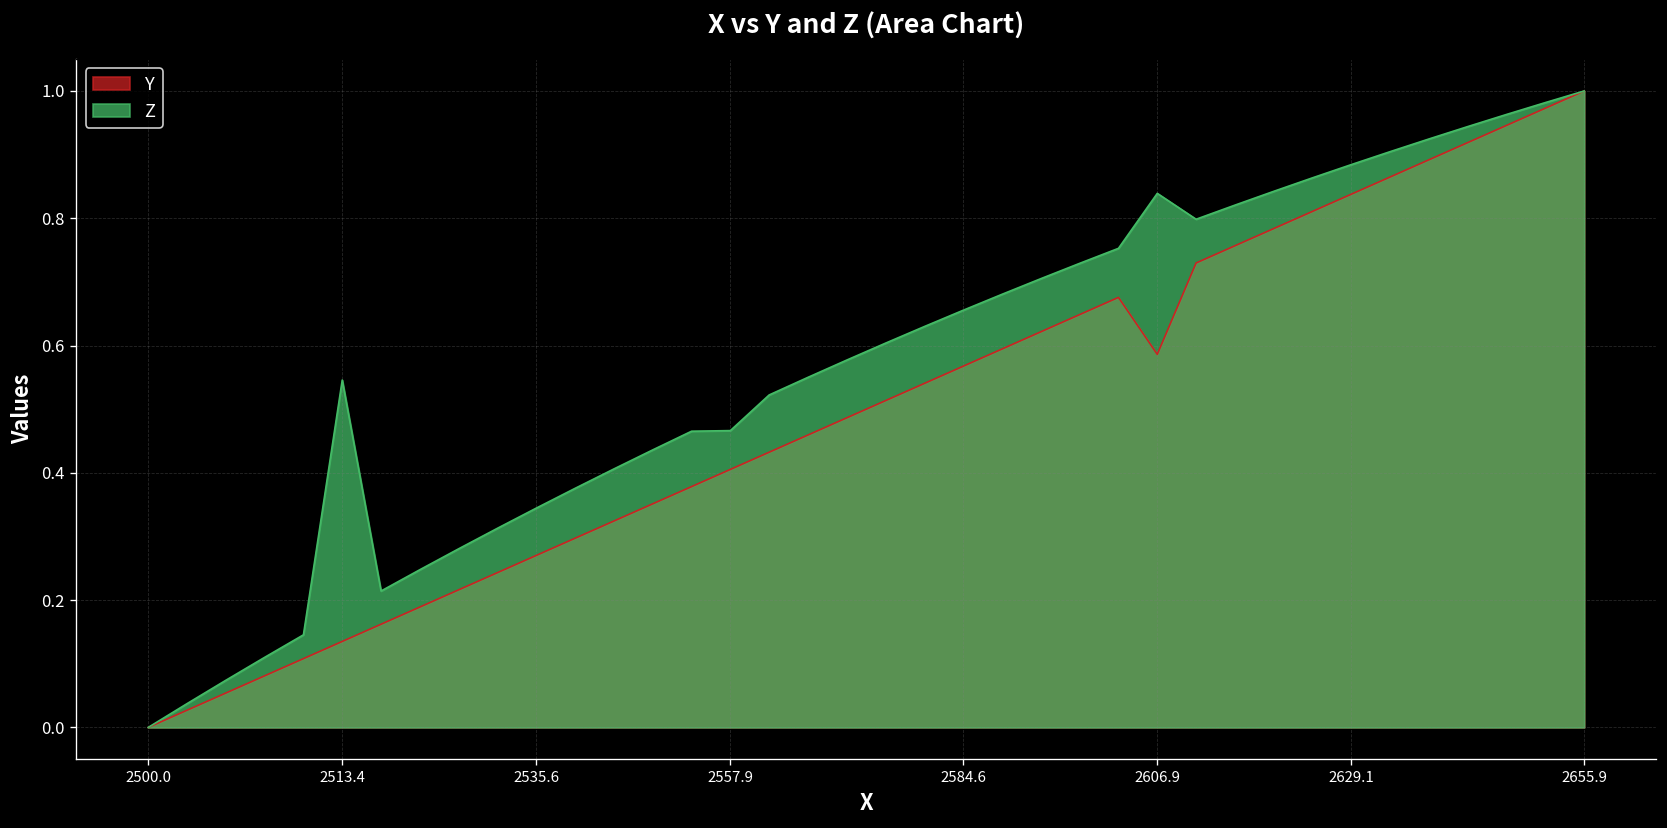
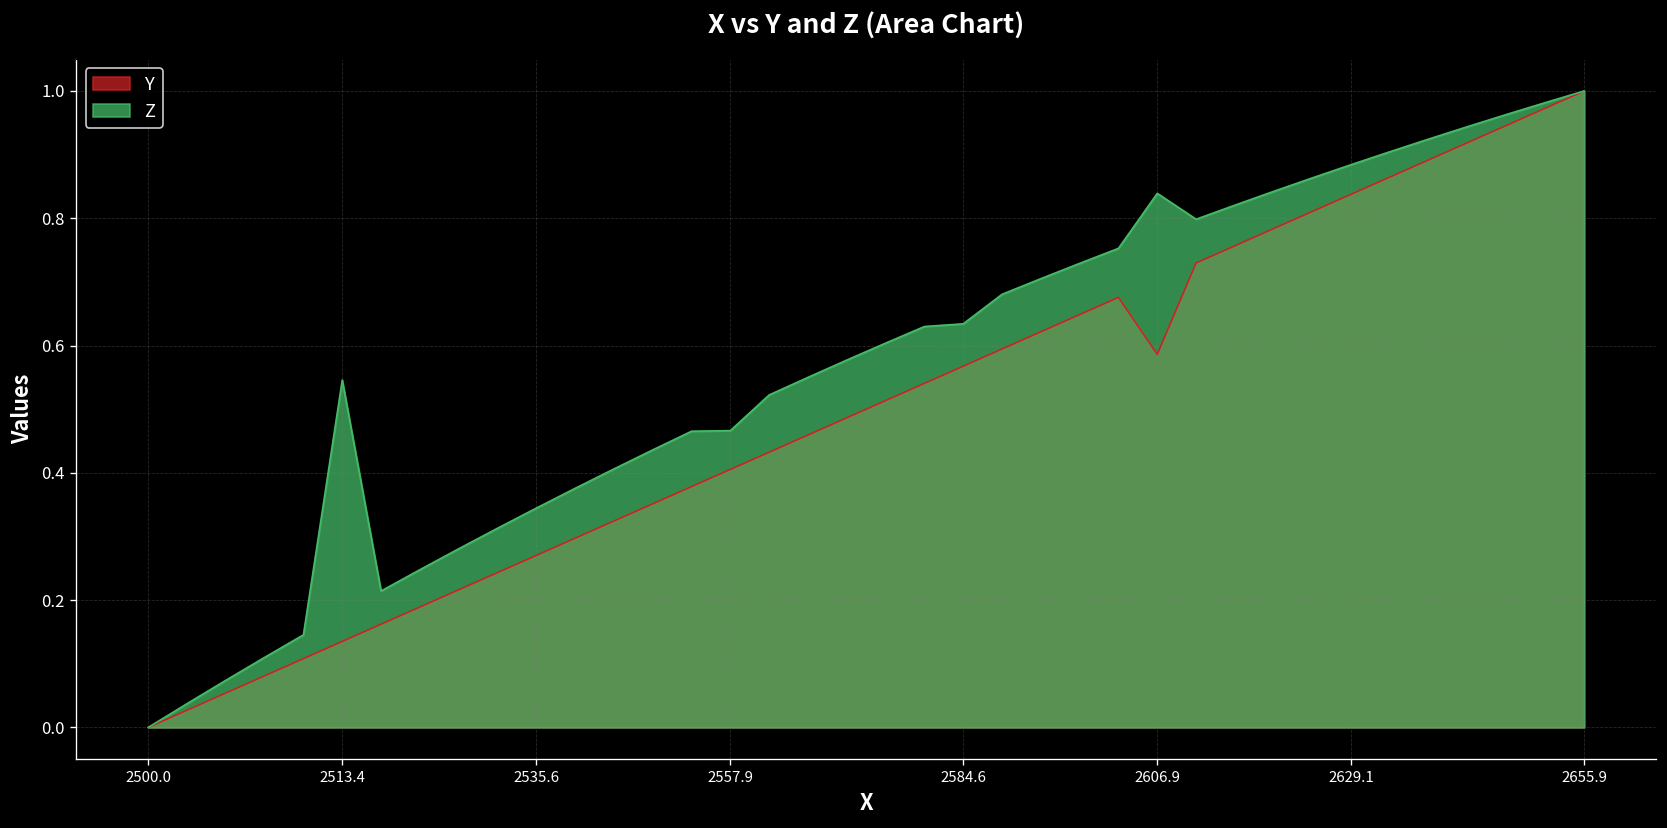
Z, 2584.6: 0.66 -> 0.63
